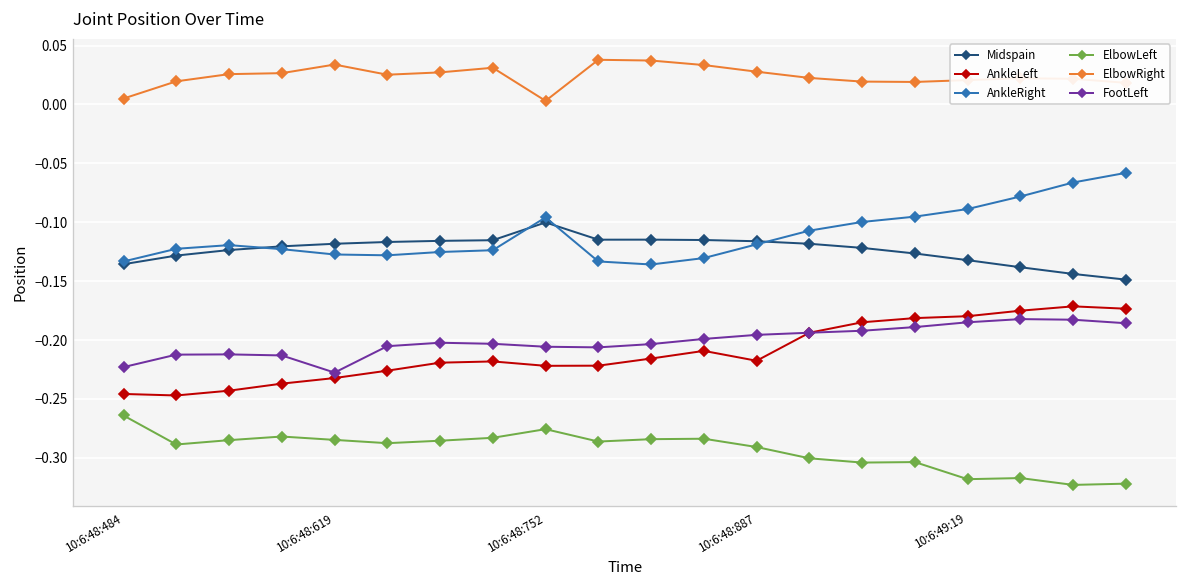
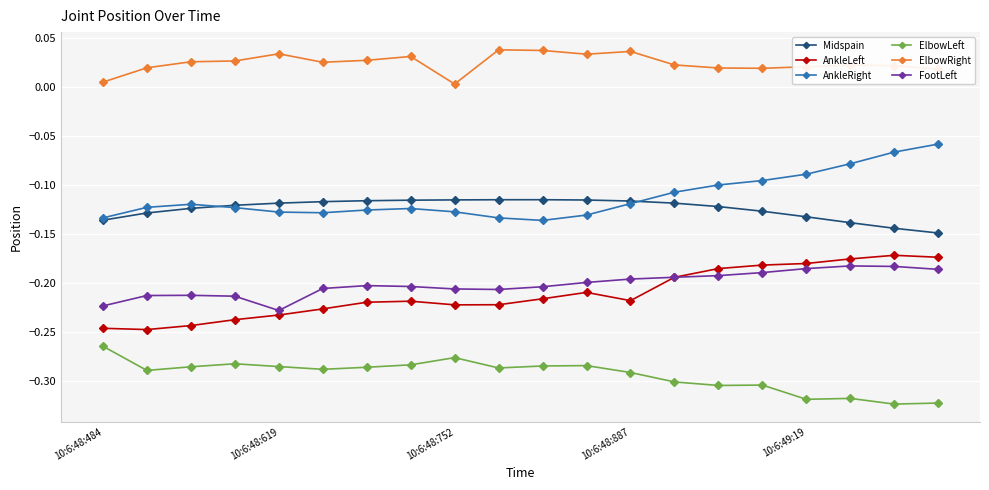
Midspain, 10:6:48:752: -0.10 -> -0.11
AnkleRight, 10:6:48:752: -0.10 -> -0.13
ElbowRight, 10:6:48:887: 0.03 -> 0.04
